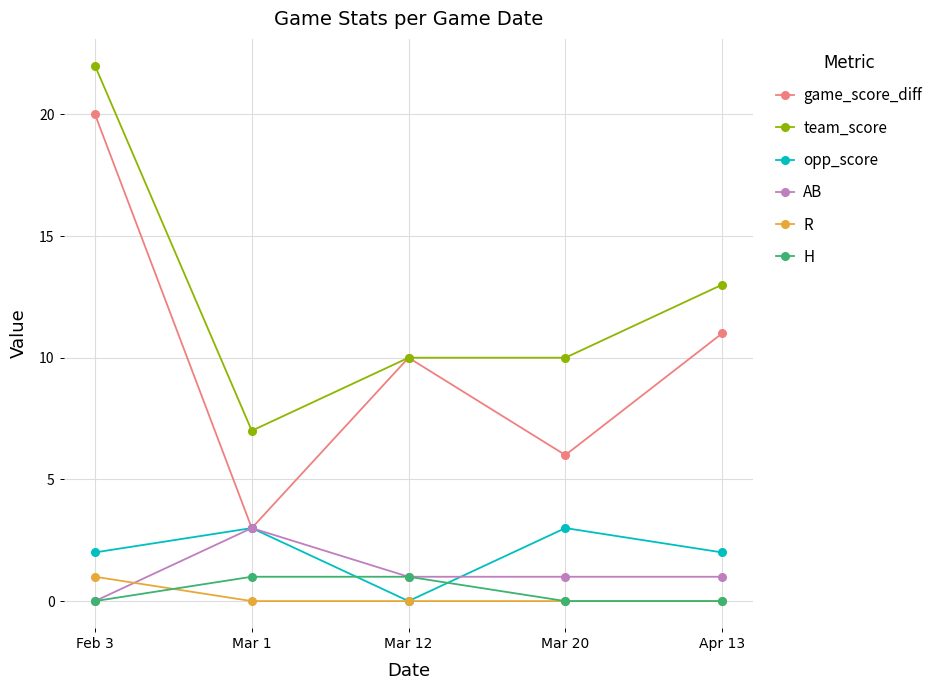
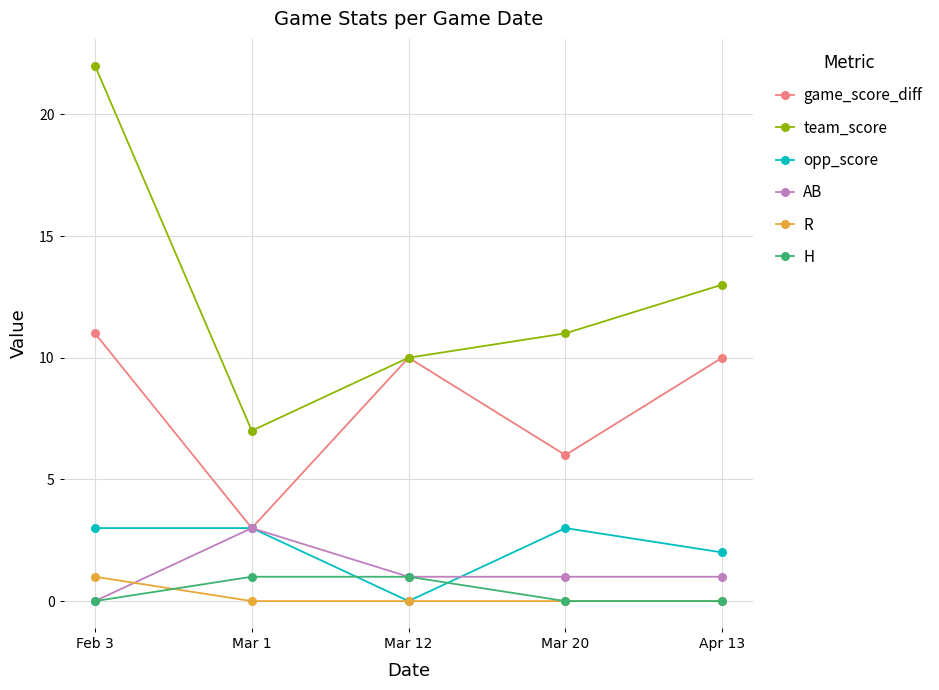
game_score_diff, Feb 3: 20 -> 11
opp_score, Feb 3: 2 -> 3
team_score, Mar 20: 10 -> 11
game_score_diff, Apr 13: 11 -> 10
